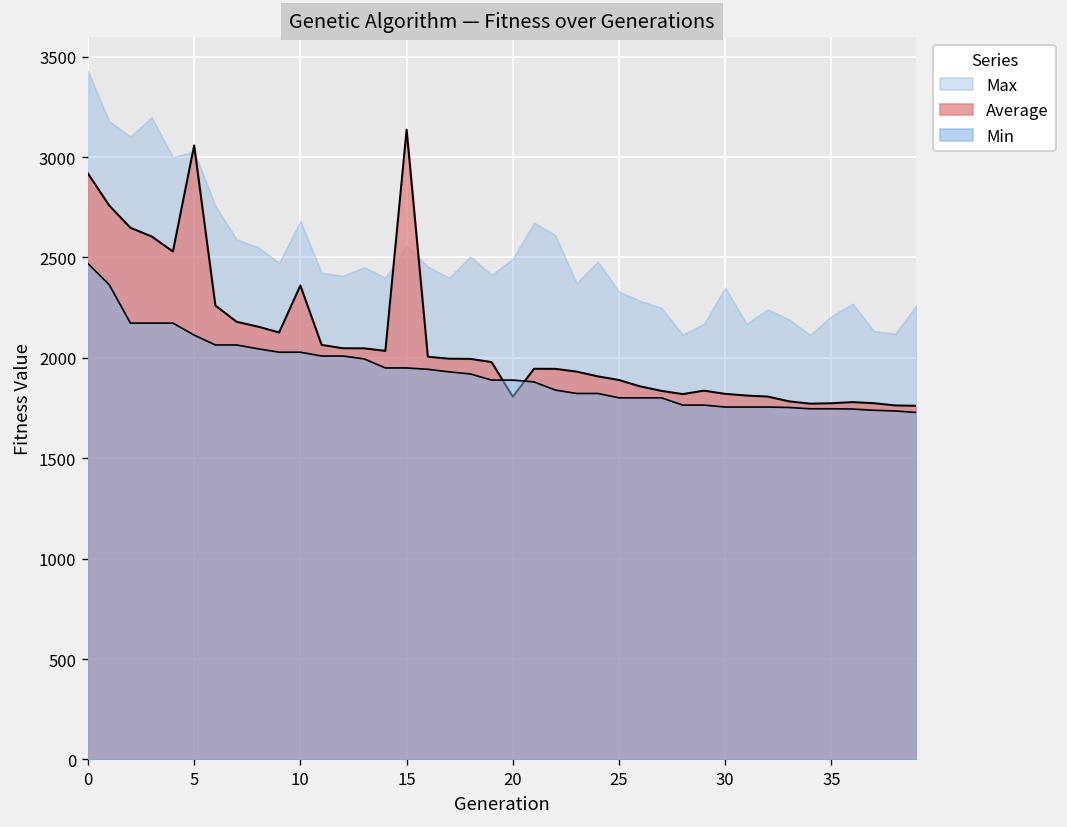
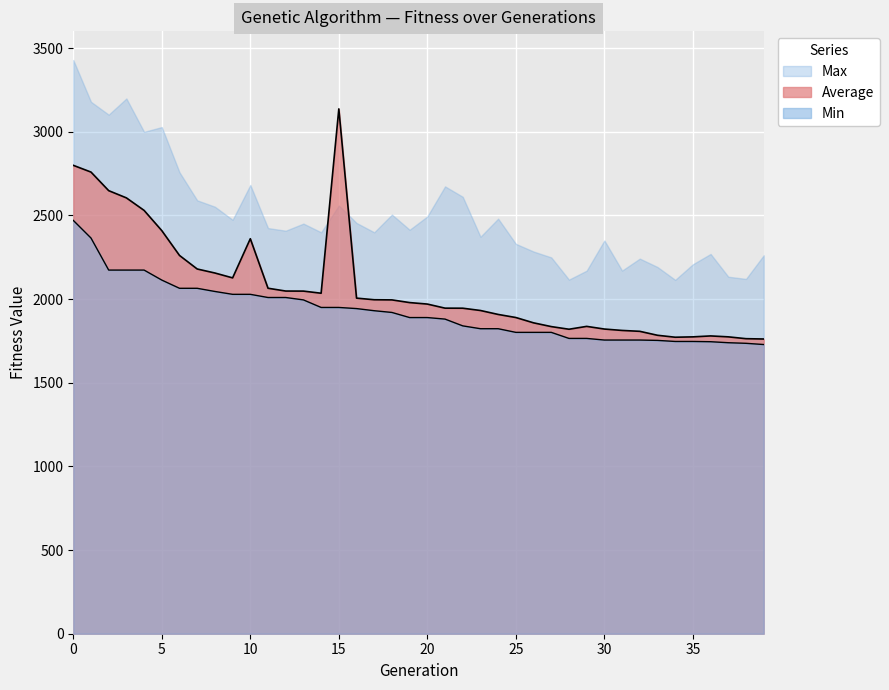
Average, 0: 2920 -> 2800
Average, 5: 3060 -> 2410
Average, 20: 1810 -> 1970
